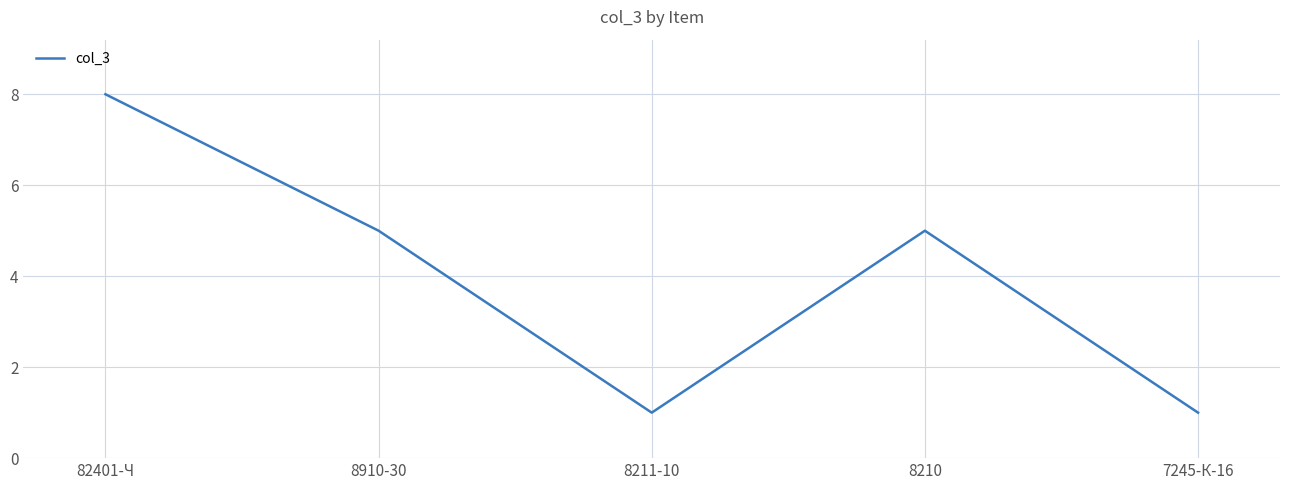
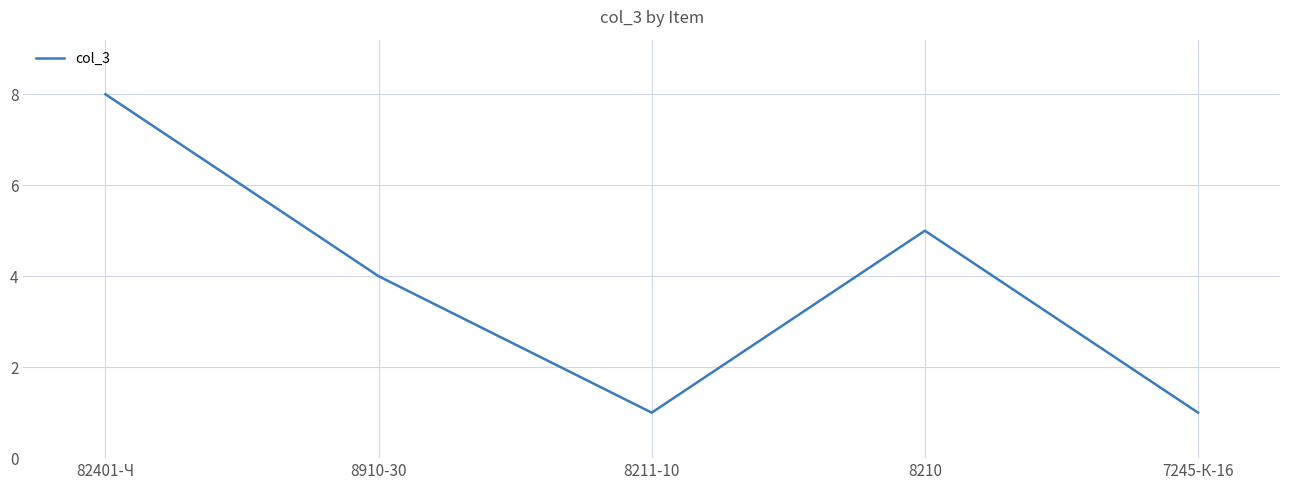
8910-30: 5 -> 4
